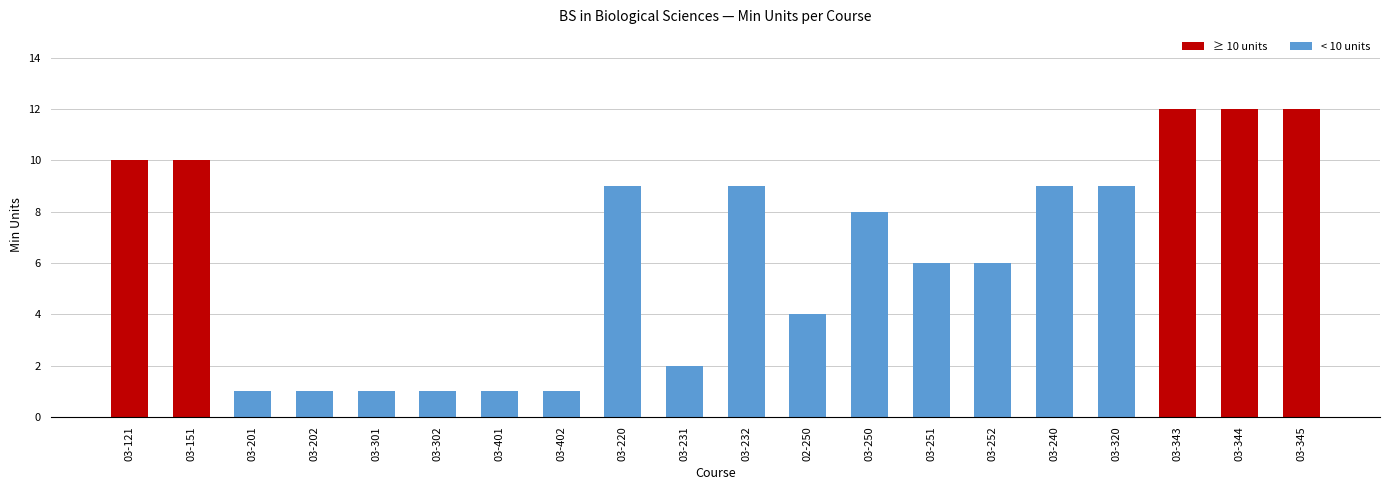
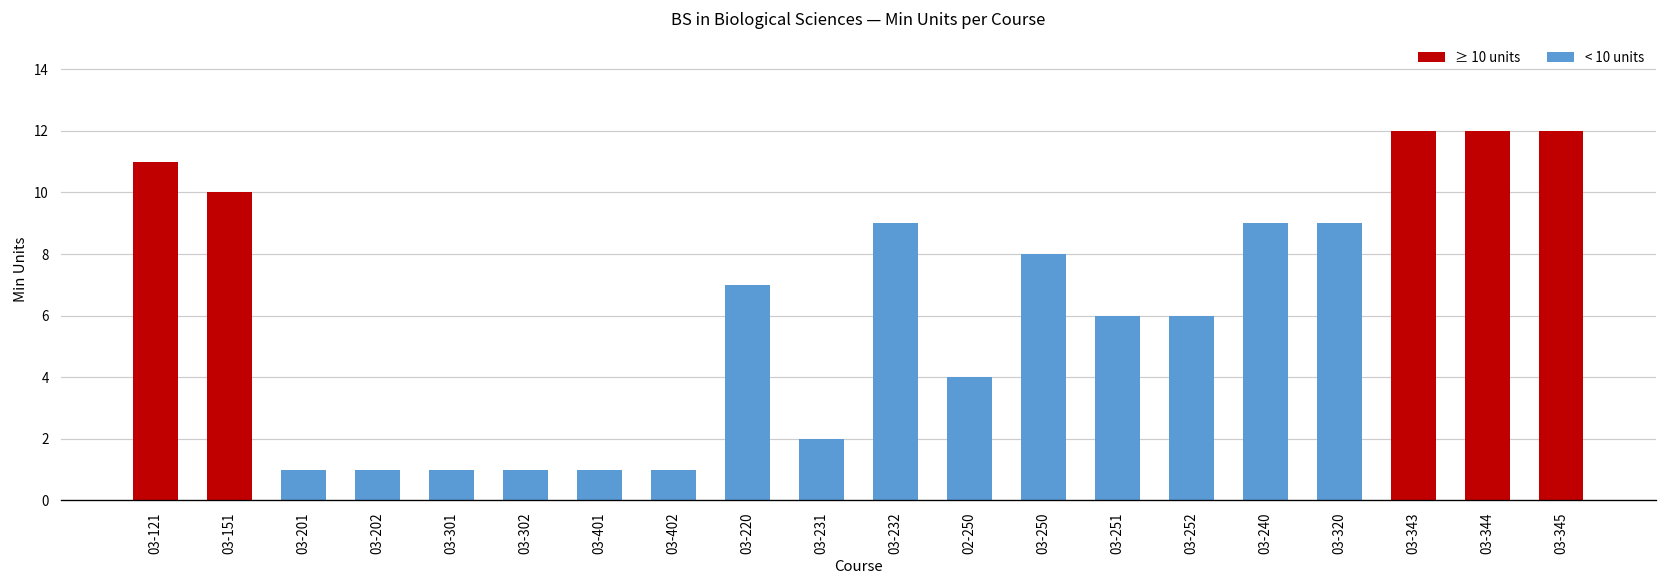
03-121: 10 -> 11
03-220: 9 -> 7
